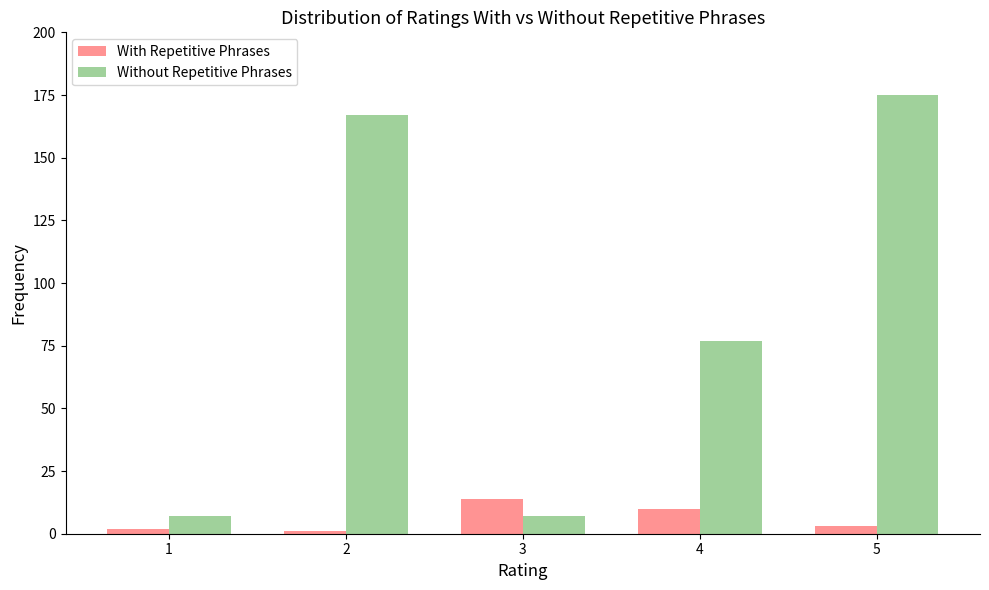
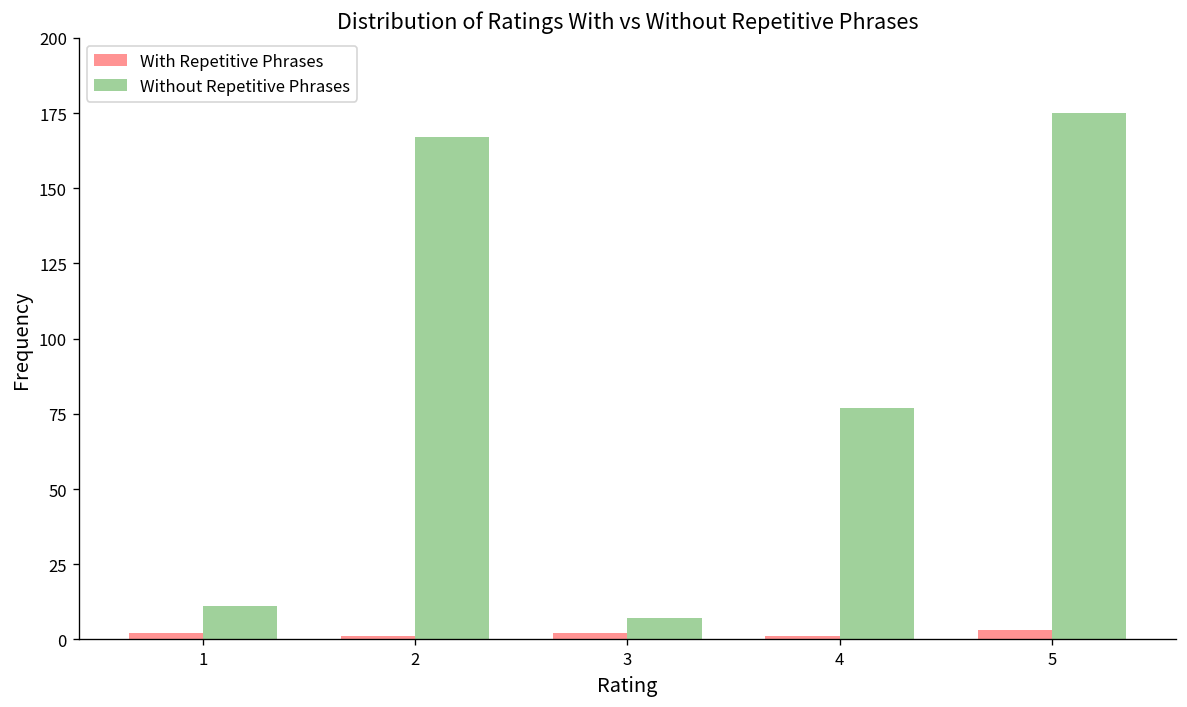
Without Repetitive Phrases, 1: 7 -> 11
With Repetitive Phrases, 3: 14 -> 2
With Repetitive Phrases, 4: 10 -> 1
